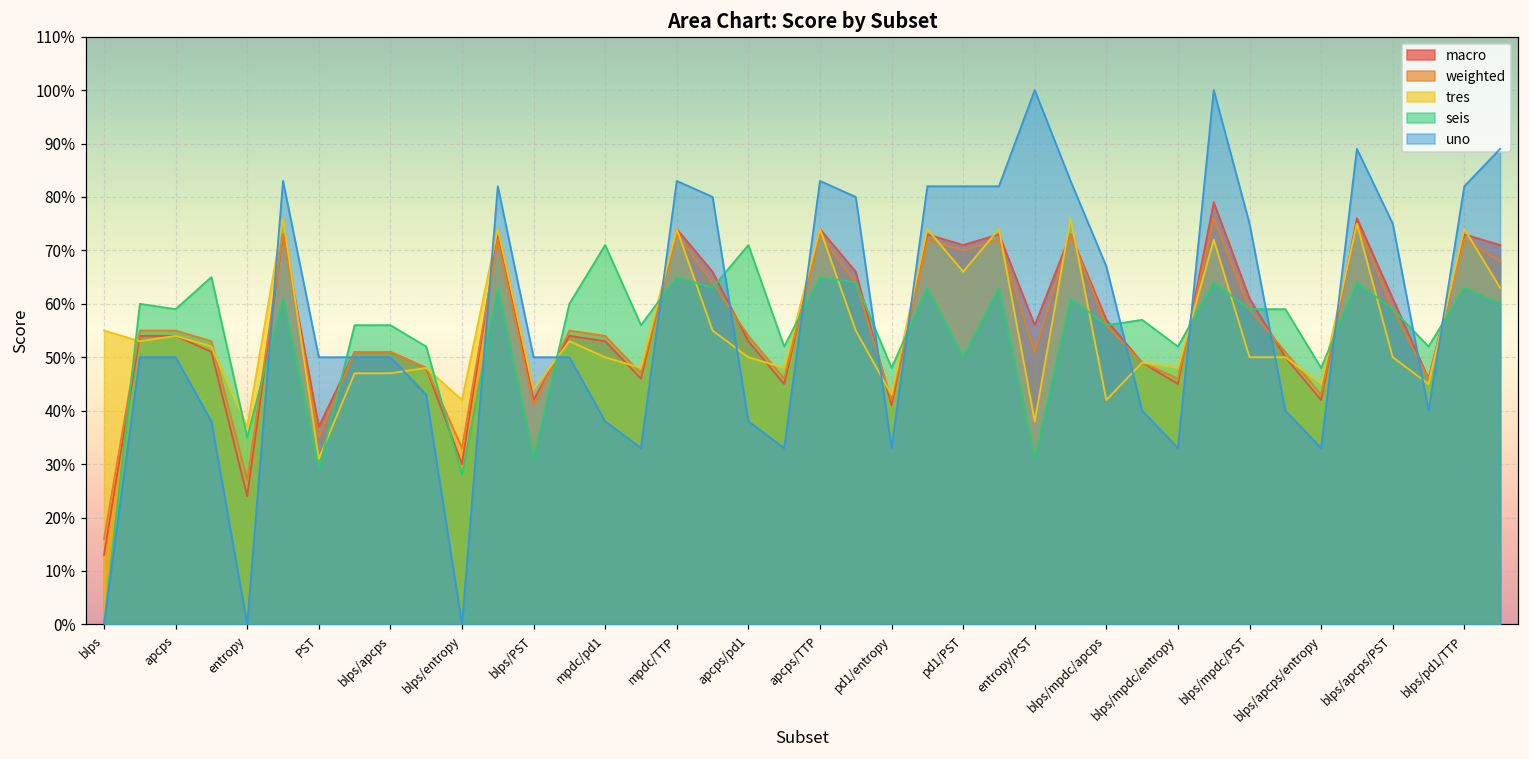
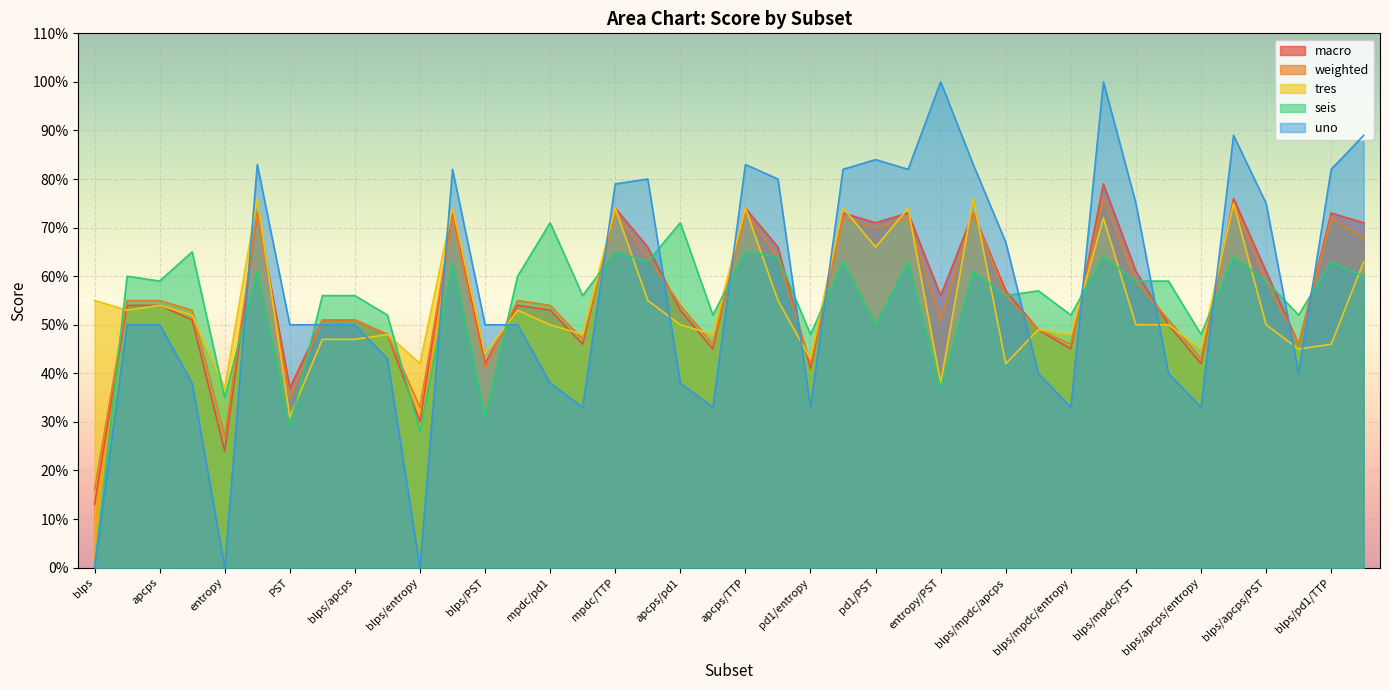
uno, mpdc/TTP: 83% -> 79%
uno, pd1/PST: 82% -> 84%
seis, entropy/PST: 31% -> 37%
tres, blps/pd1/TTP: 74% -> 46%
